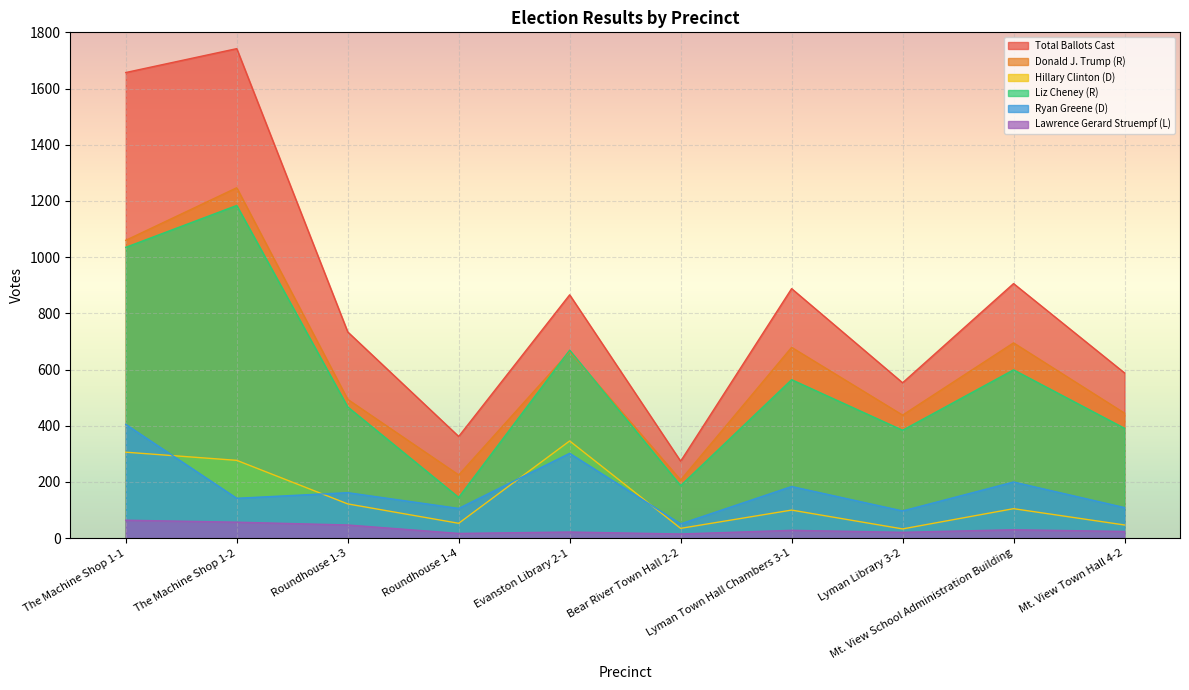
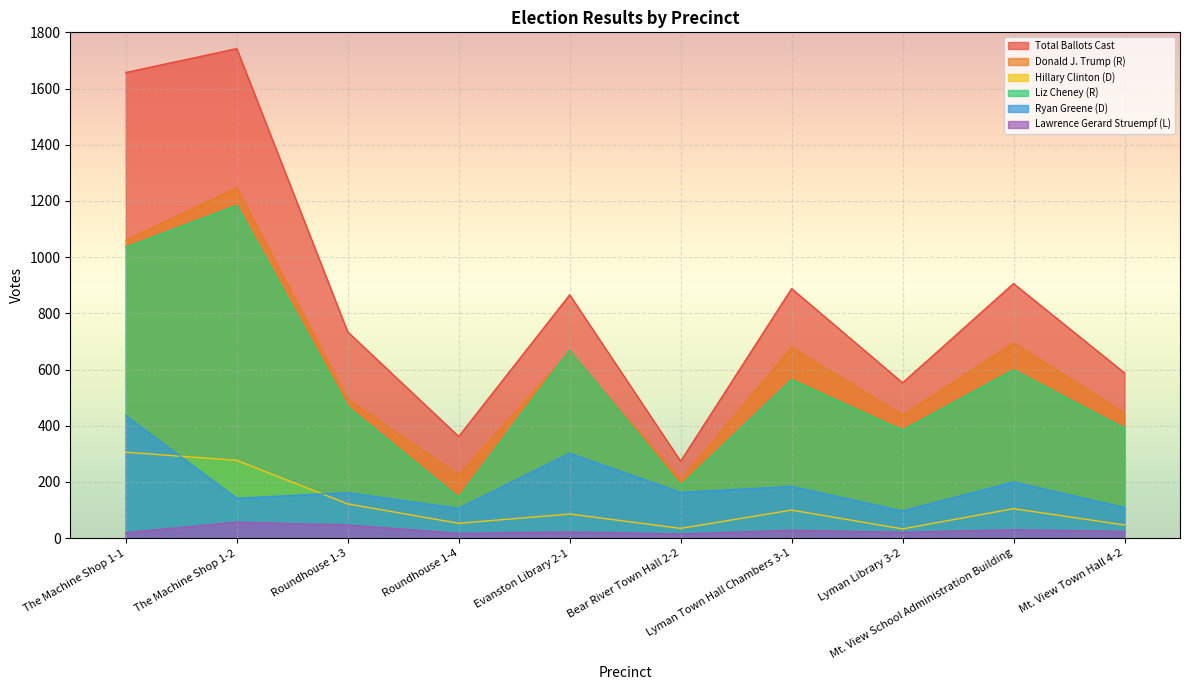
Ryan Greene (D), The Machine Shop 1-1: 410 -> 440
Lawrence Gerard Struempf (L), The Machine Shop 1-1: 60 -> 20
Hillary Clinton (D), Evanston Library 2-1: 350 -> 90
Ryan Greene (D), Bear River Town Hall 2-2: 50 -> 160
